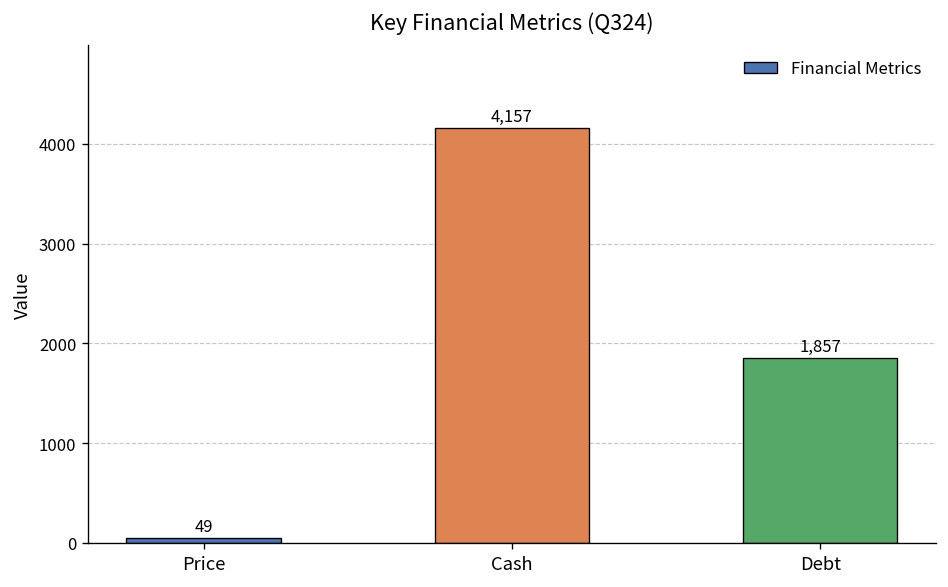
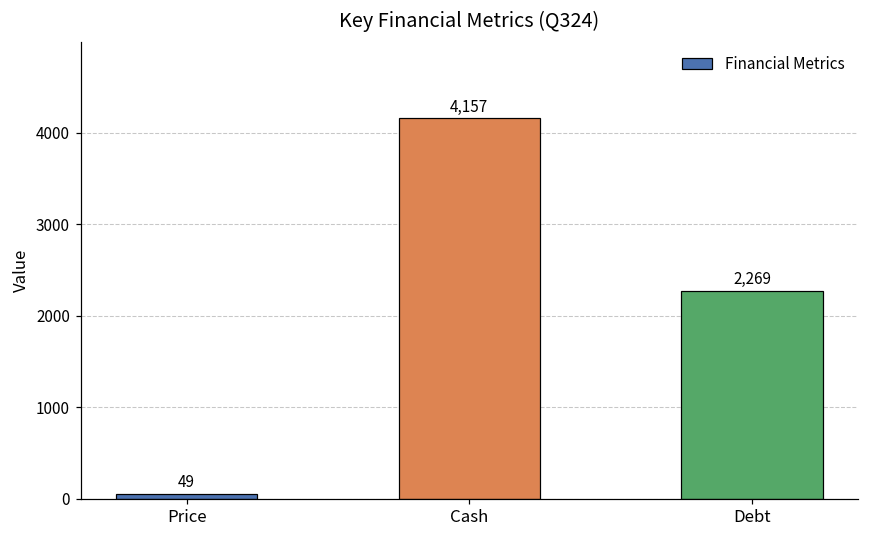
Debt: 1,857 -> 2,269
